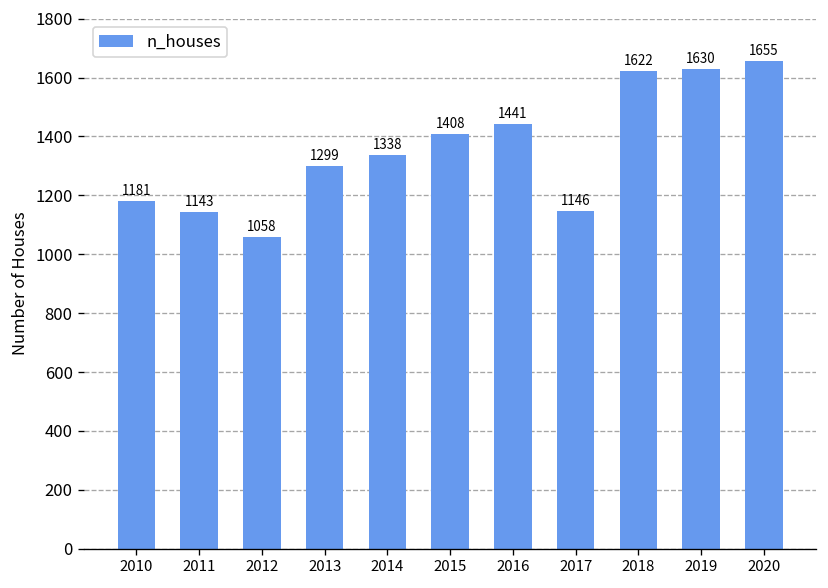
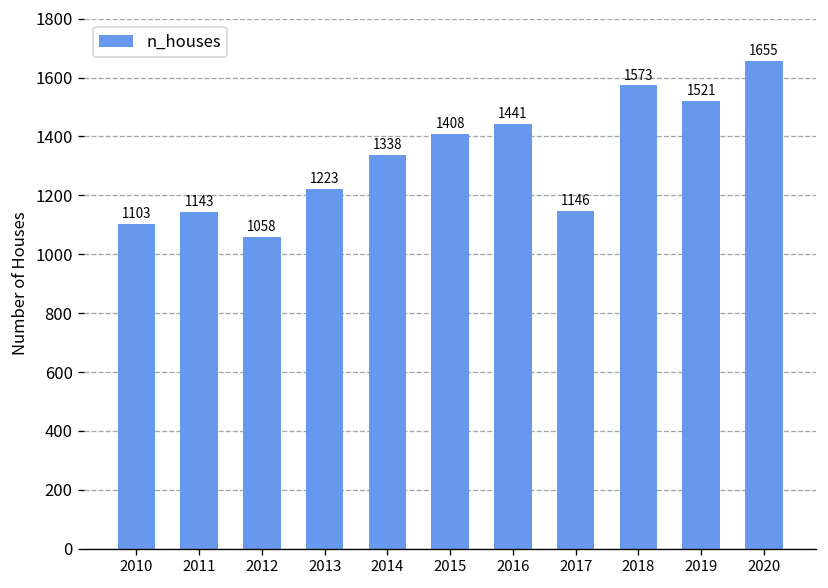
2010: 1181 -> 1103
2013: 1299 -> 1223
2018: 1622 -> 1573
2019: 1630 -> 1521
